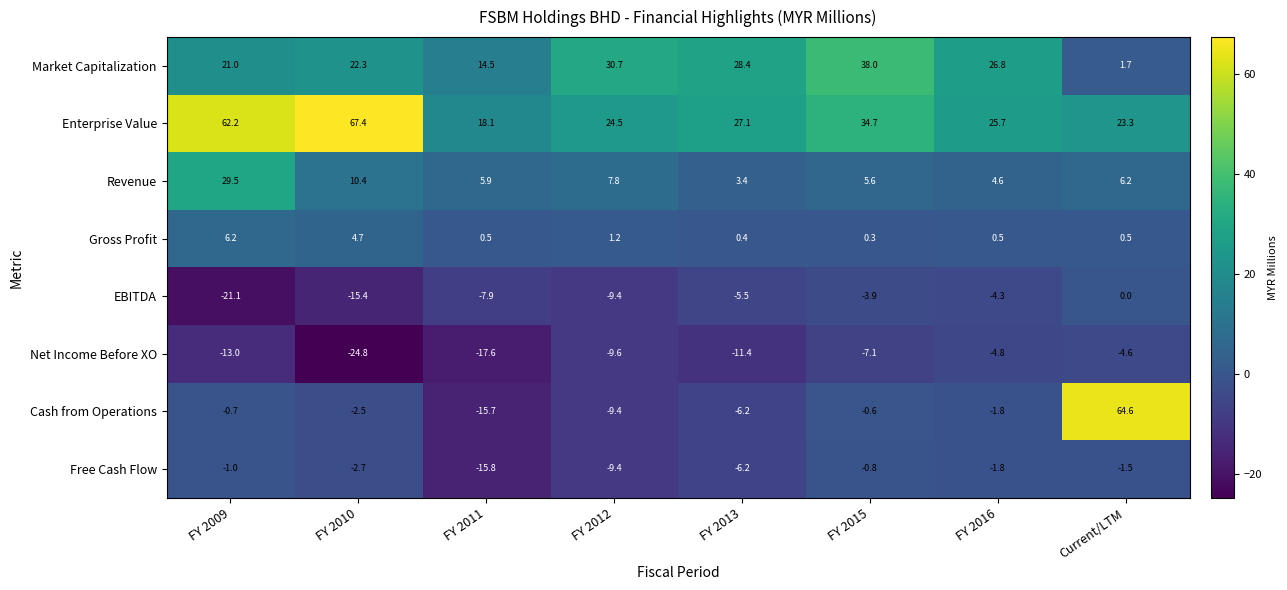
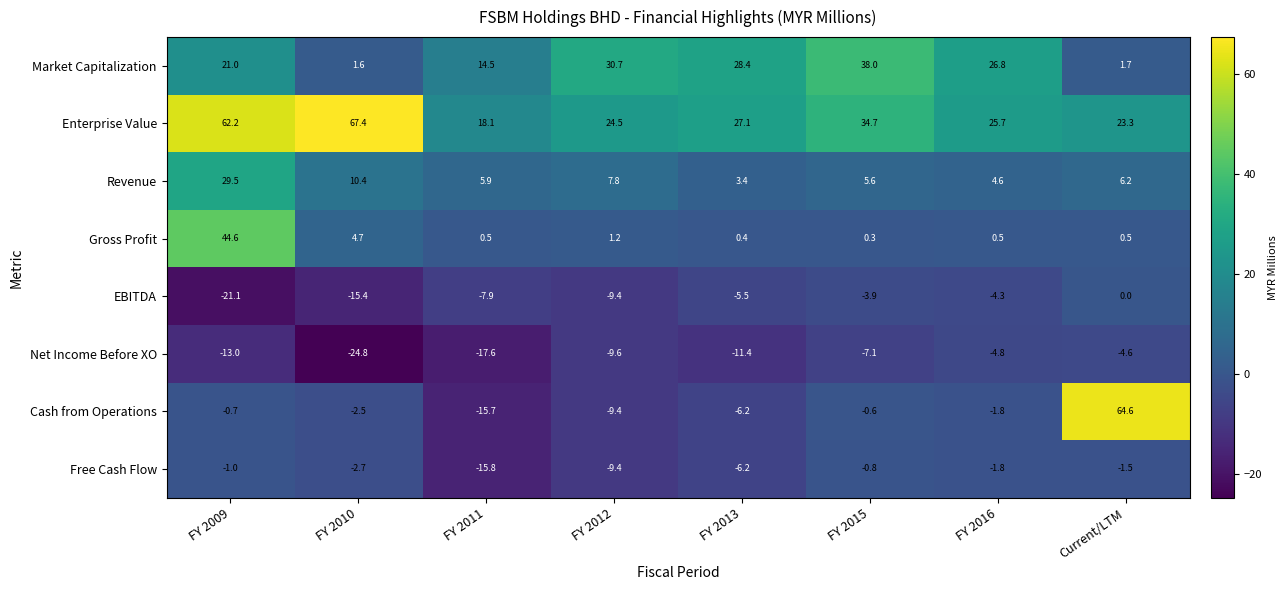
Market Capitalization, FY 2010: 22.3 -> 1.6
Gross Profit, FY 2009: 6.2 -> 44.6
